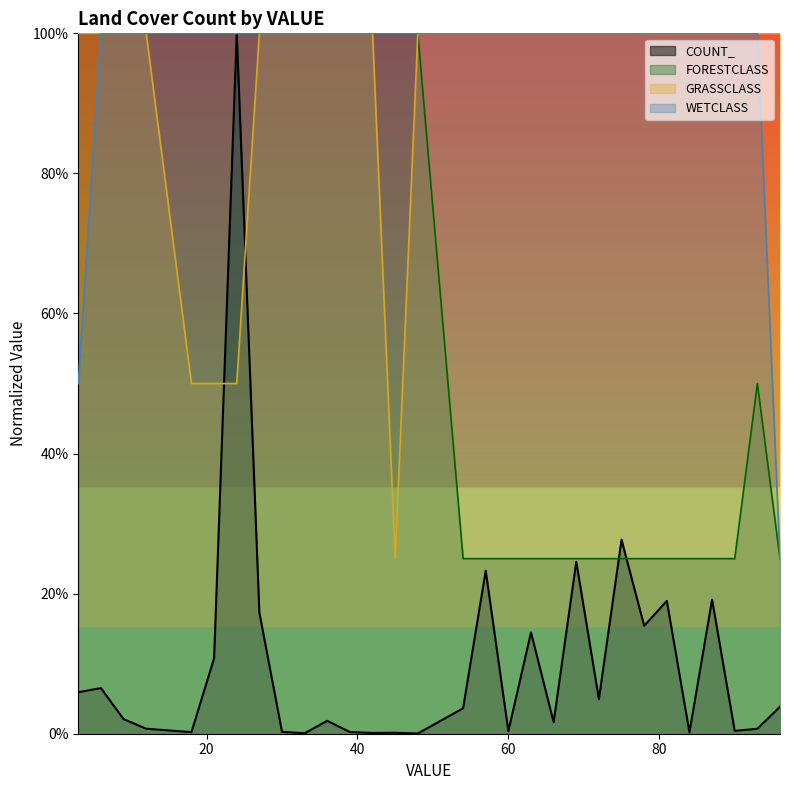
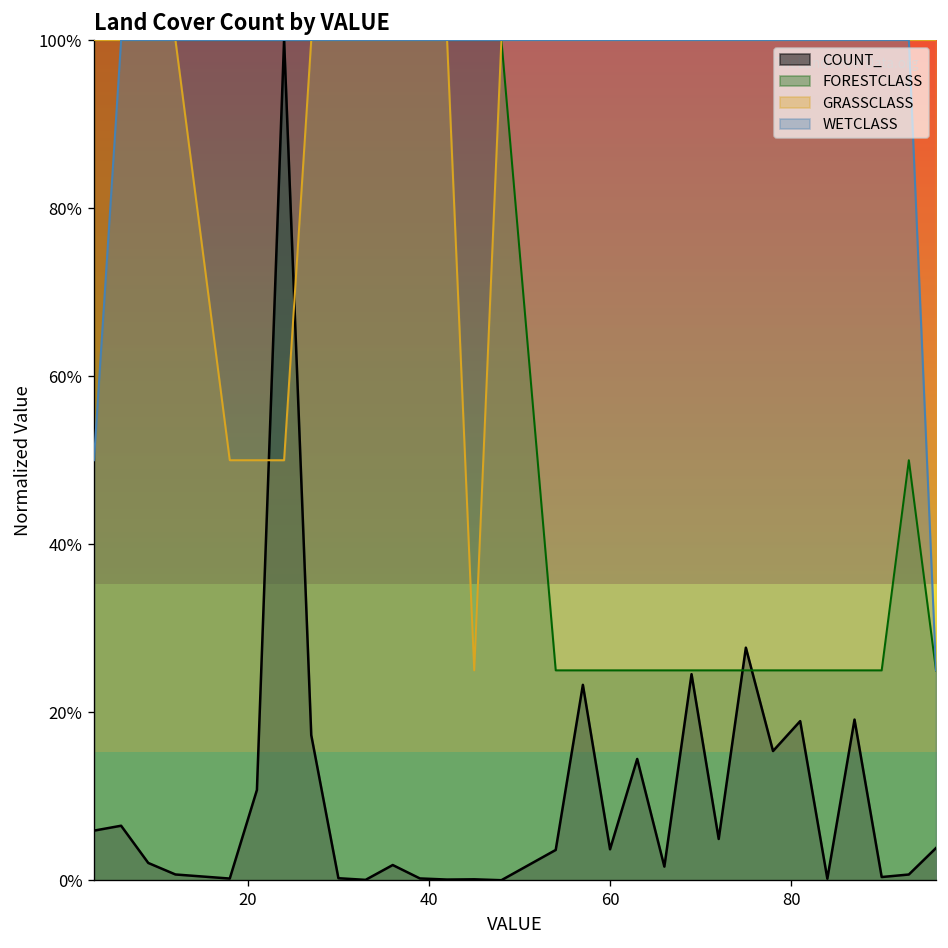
COUNT_, 60: 0% -> 4%
